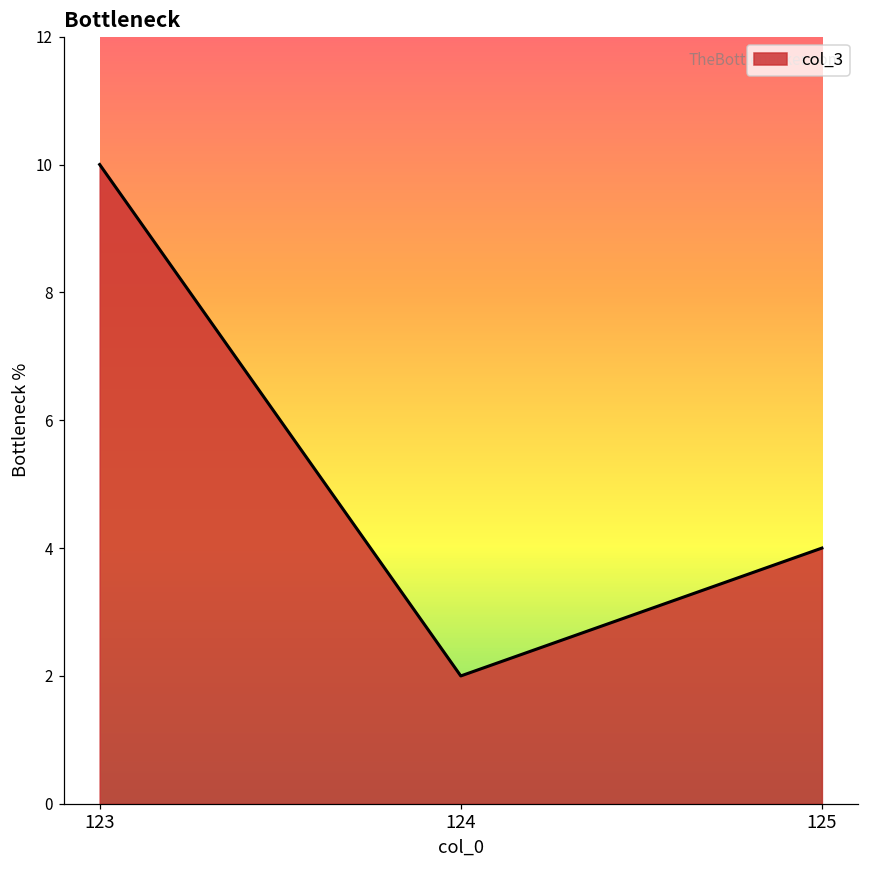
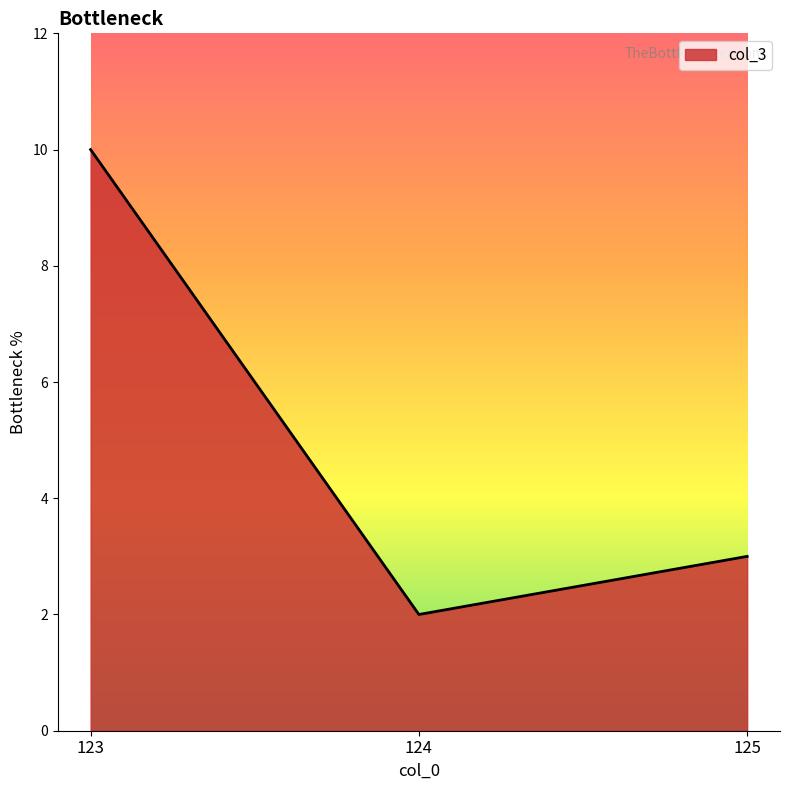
125: 4 -> 3
